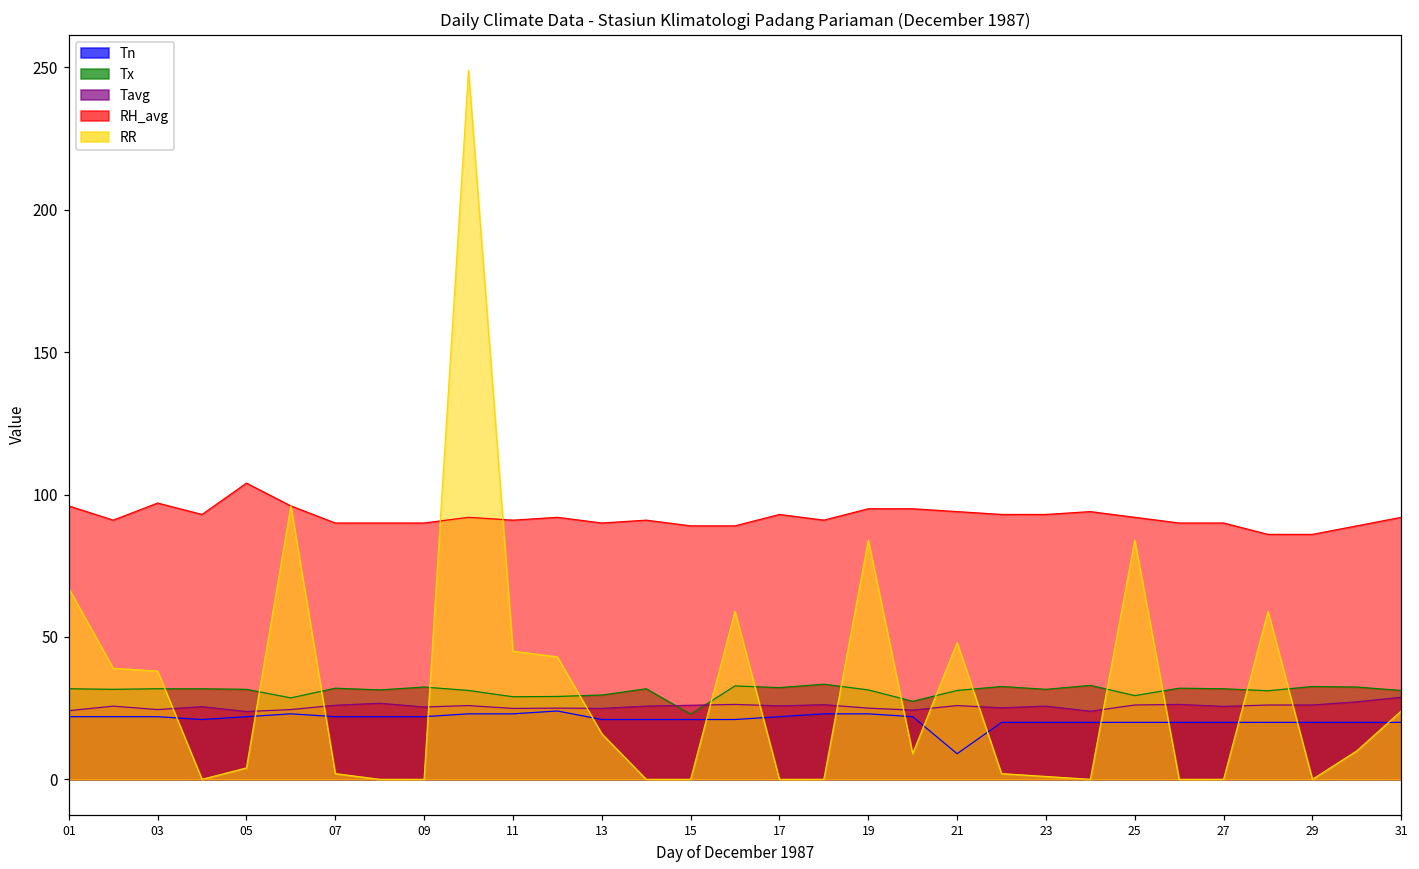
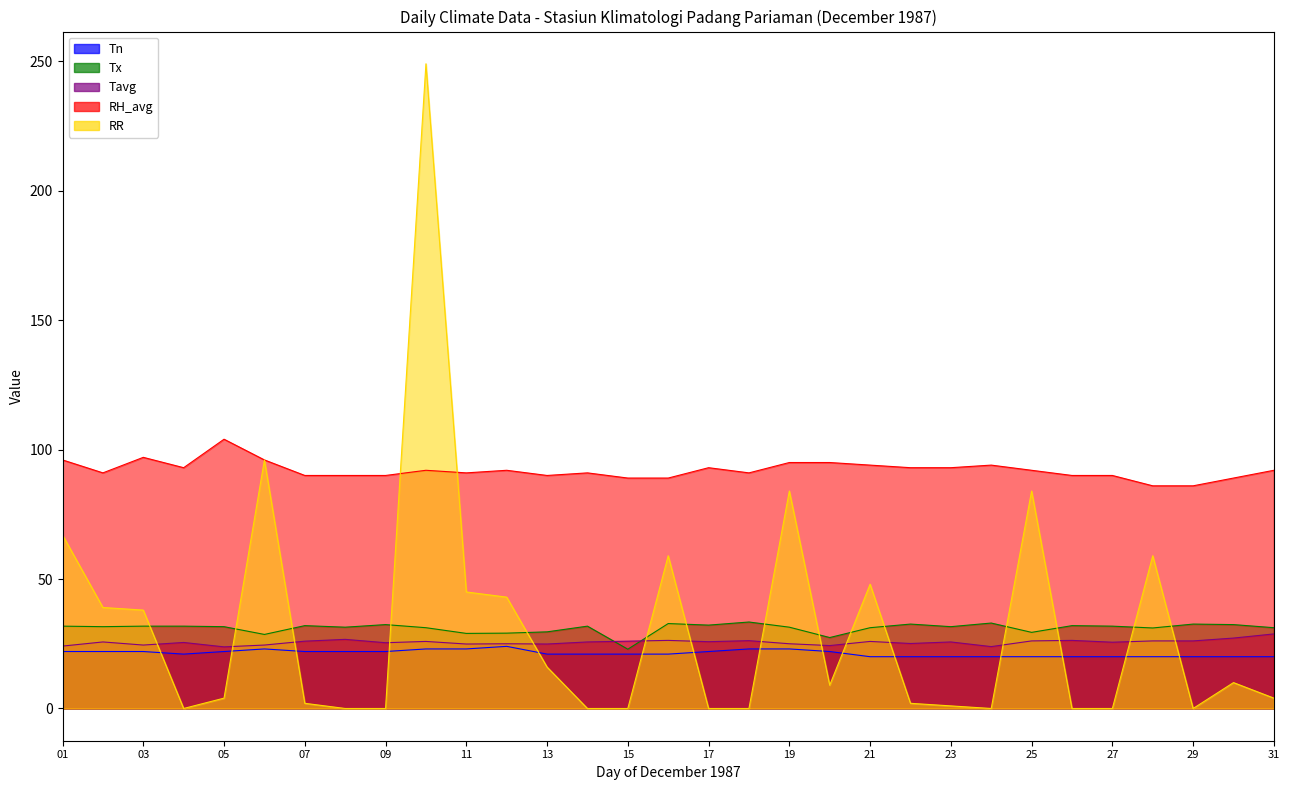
Tn, 21: 9 -> 20
RR, 31: 24 -> 4
